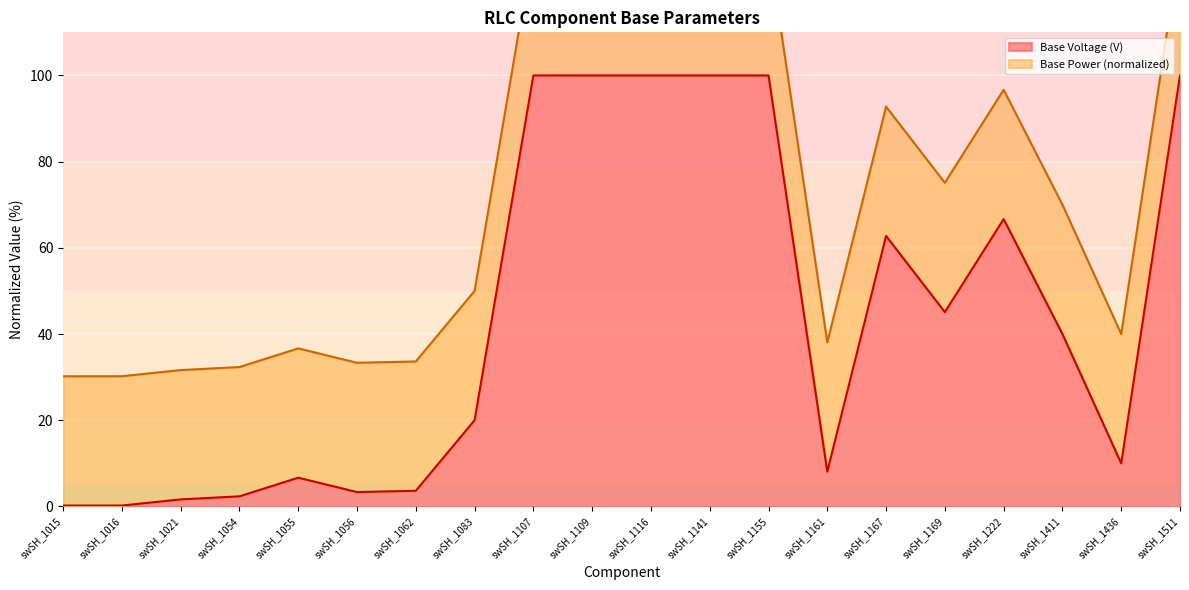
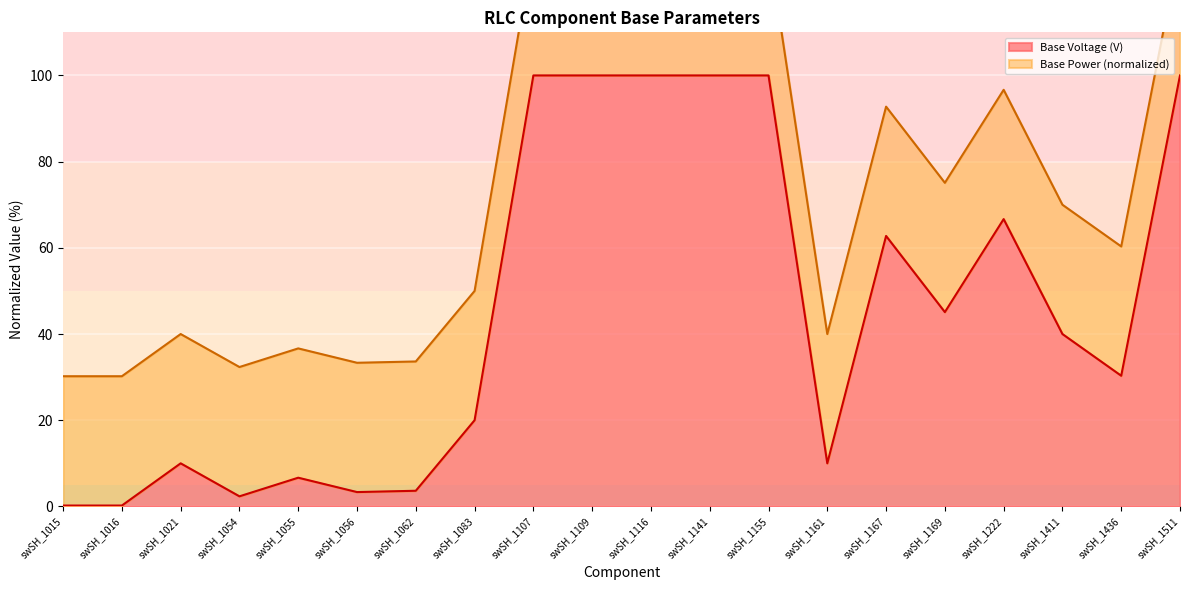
Base Voltage (V), swSH_1021: 2 -> 10
Base Voltage (V), swSH_1161: 8 -> 10
Base Voltage (V), swSH_1436: 10 -> 30
